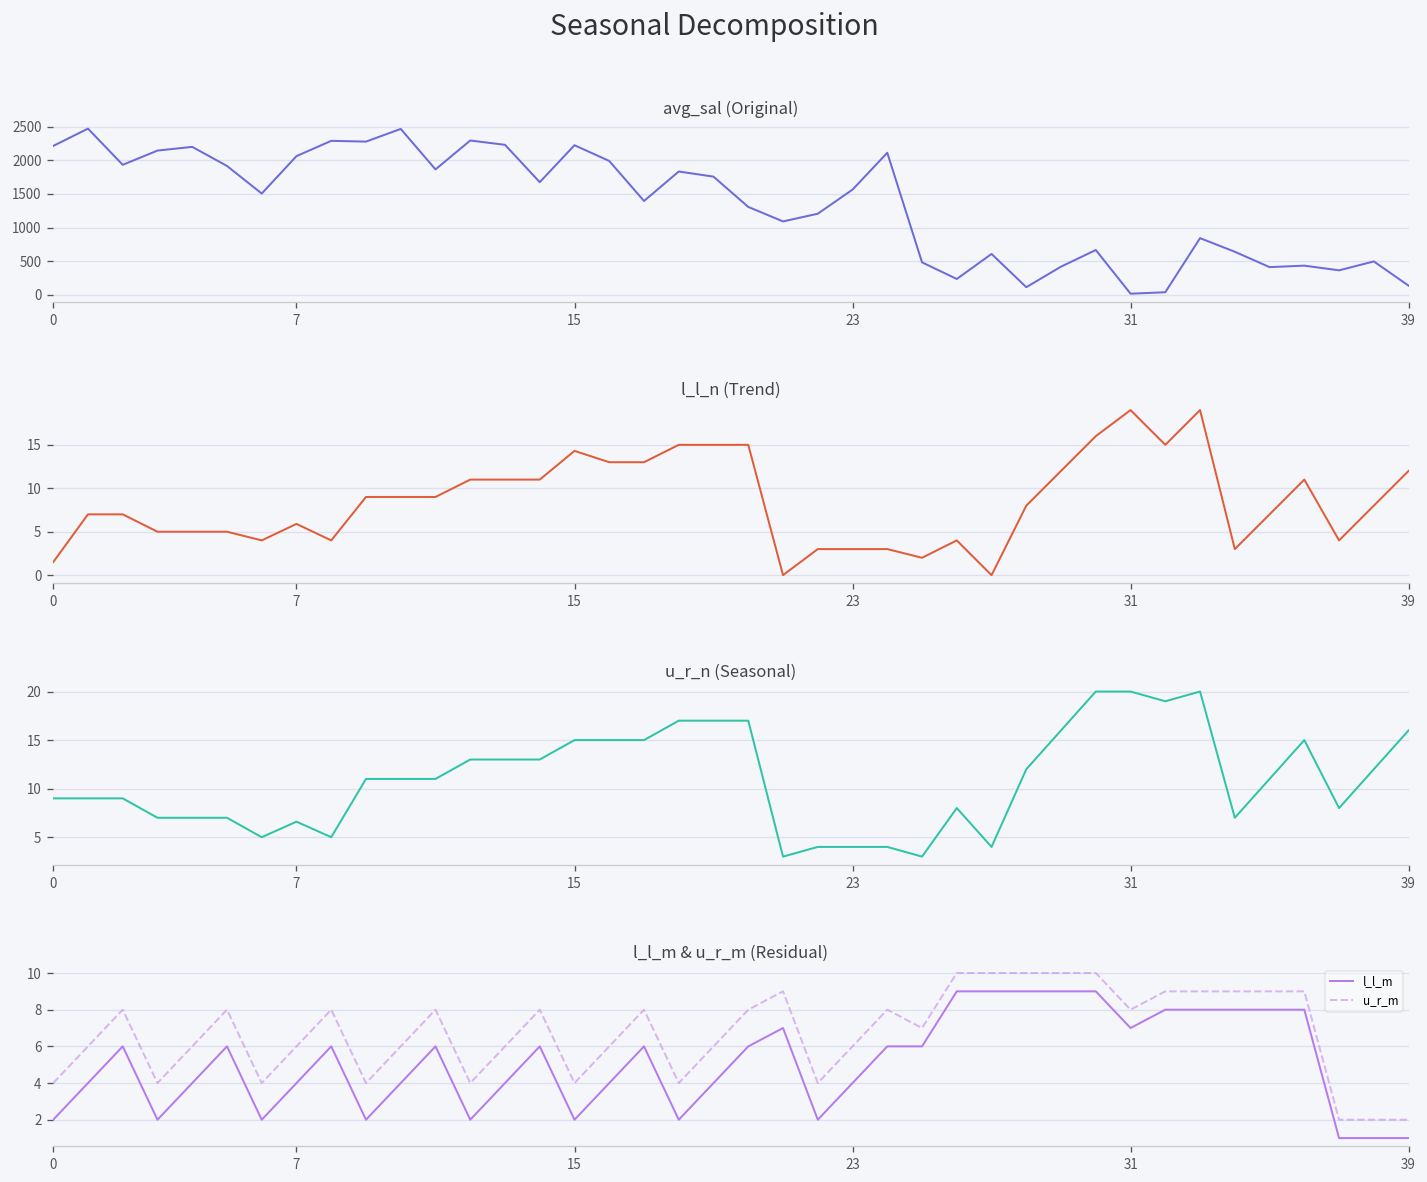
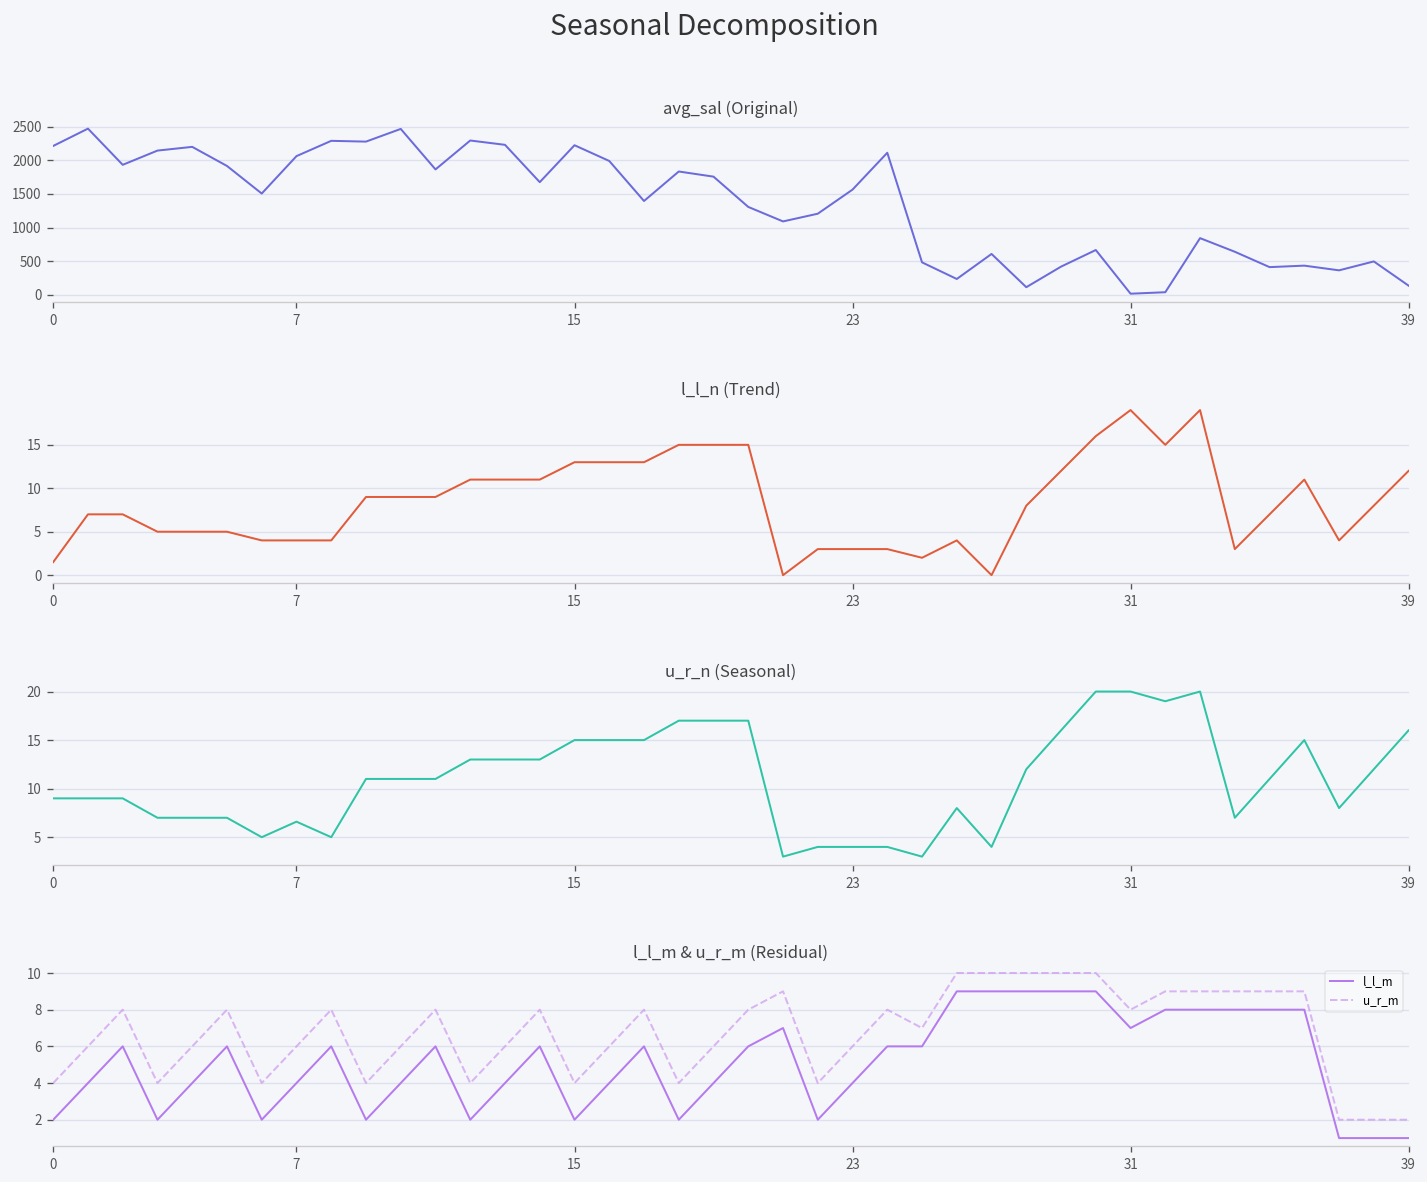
l_l_n (Trend), 7: 6 -> 4
l_l_n (Trend), 15: 14 -> 13
